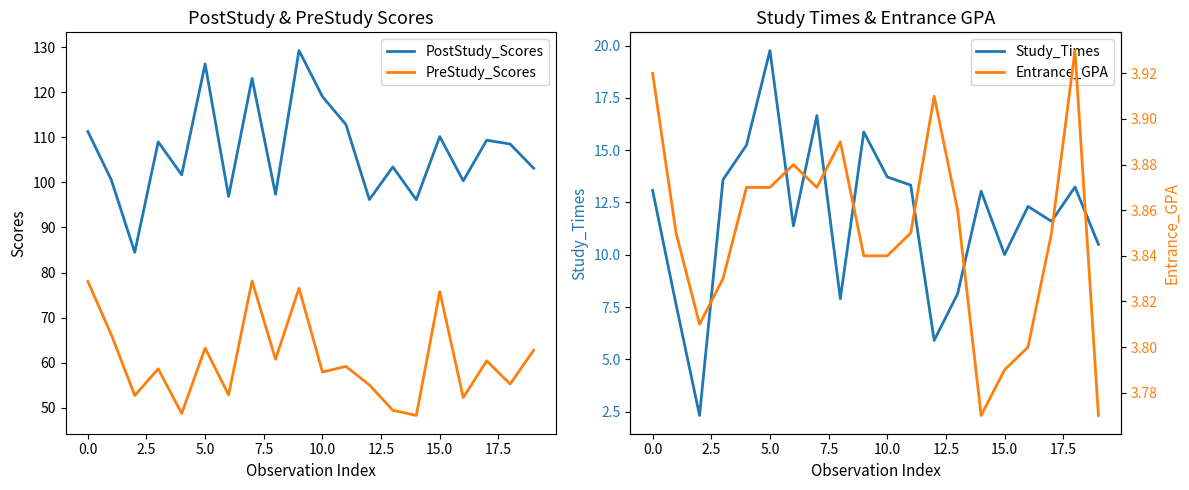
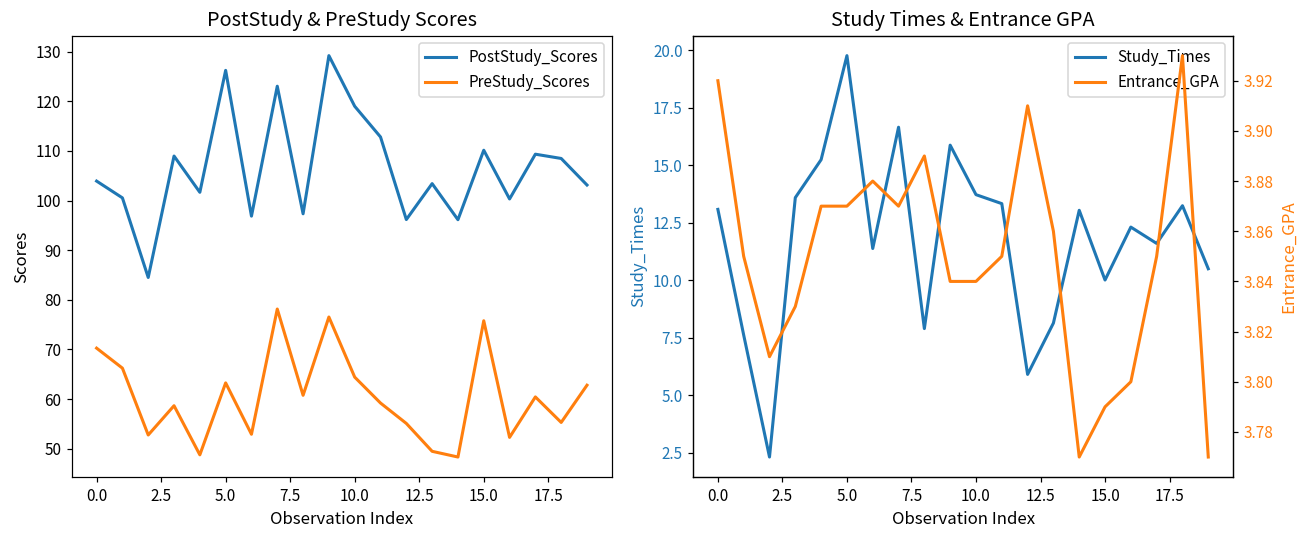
PostStudy & PreStudy Scores, PostStudy_Scores, 0.0: 111 -> 104
PostStudy & PreStudy Scores, PreStudy_Scores, 0.0: 78 -> 70
PostStudy & PreStudy Scores, PreStudy_Scores, 10.0: 58 -> 64
